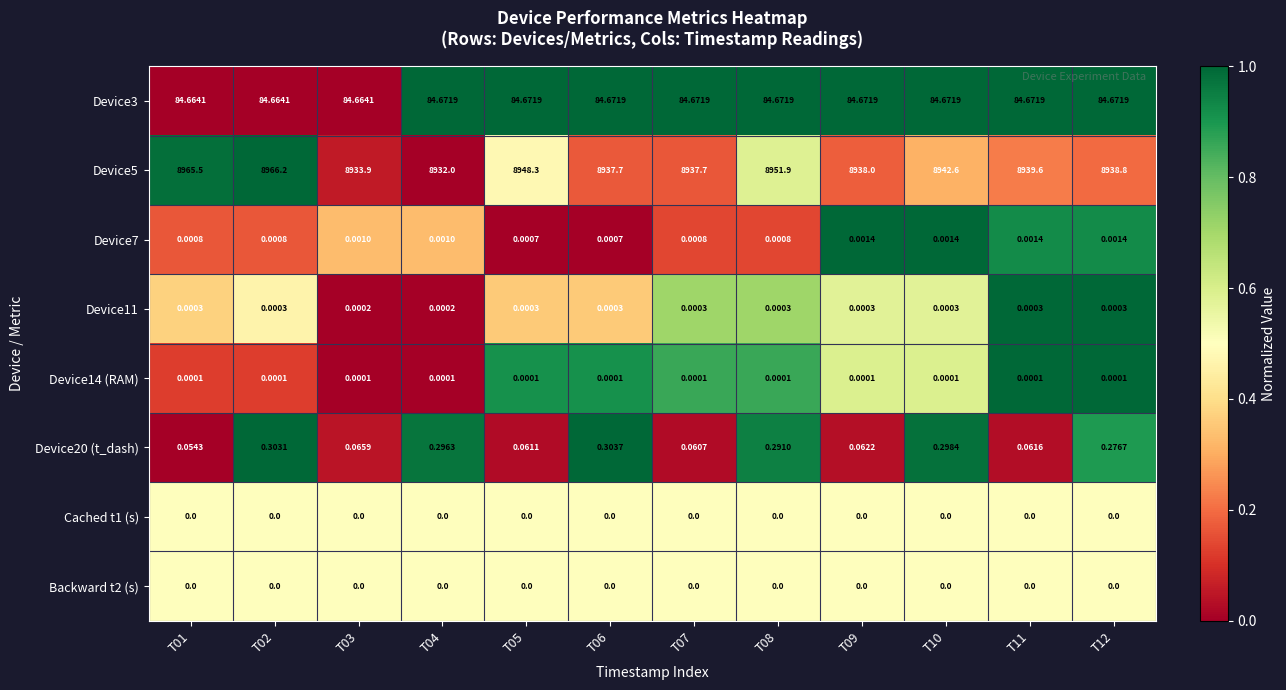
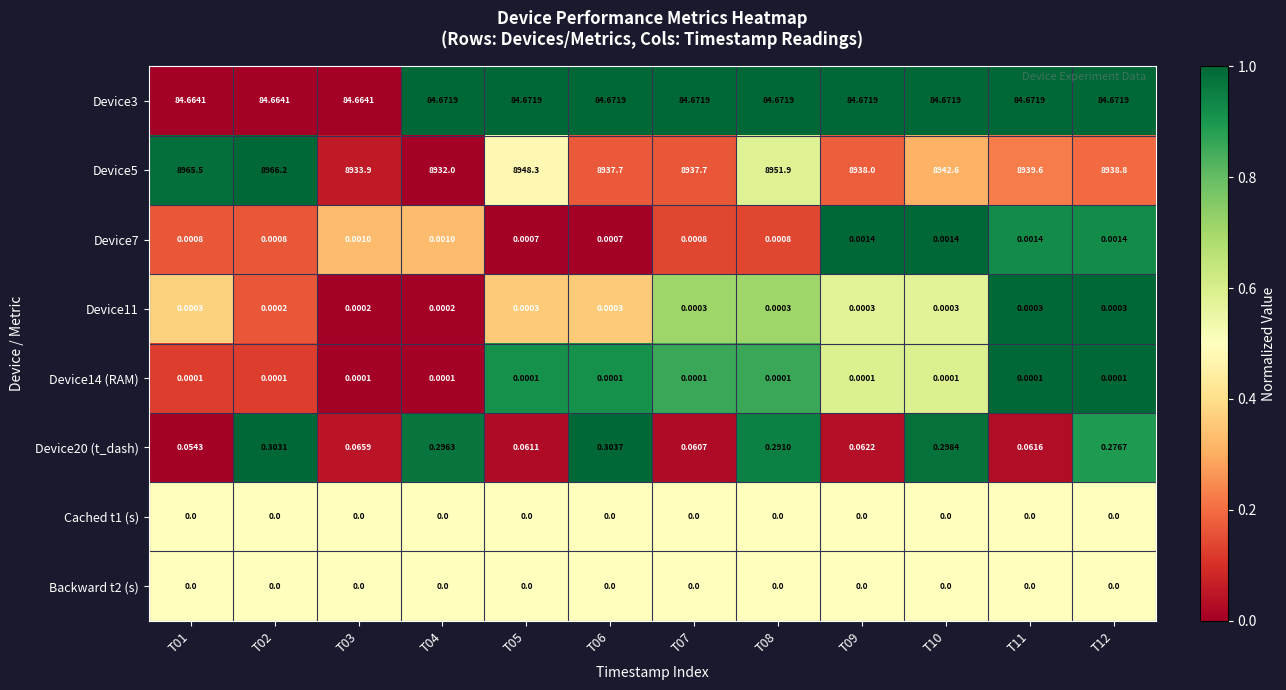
Device11, T02: 0.0003 -> 0.0002
